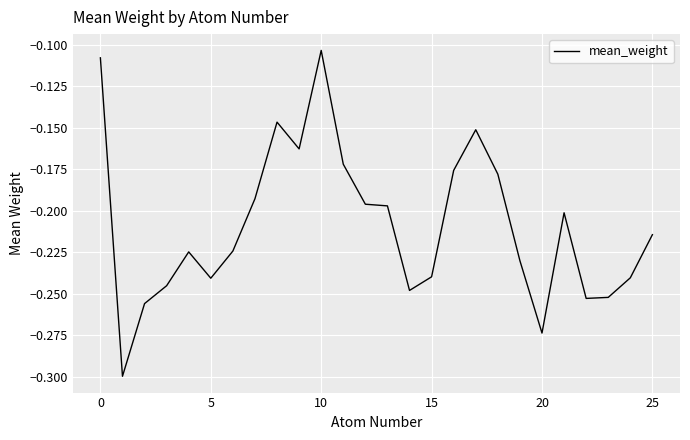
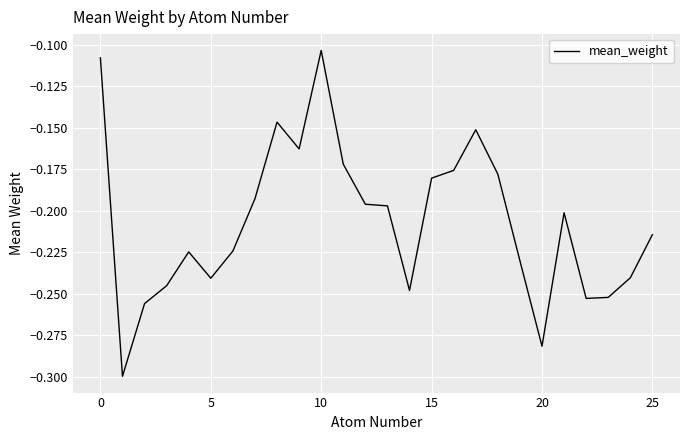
15: -0.240 -> -0.180
20: -0.274 -> -0.282
